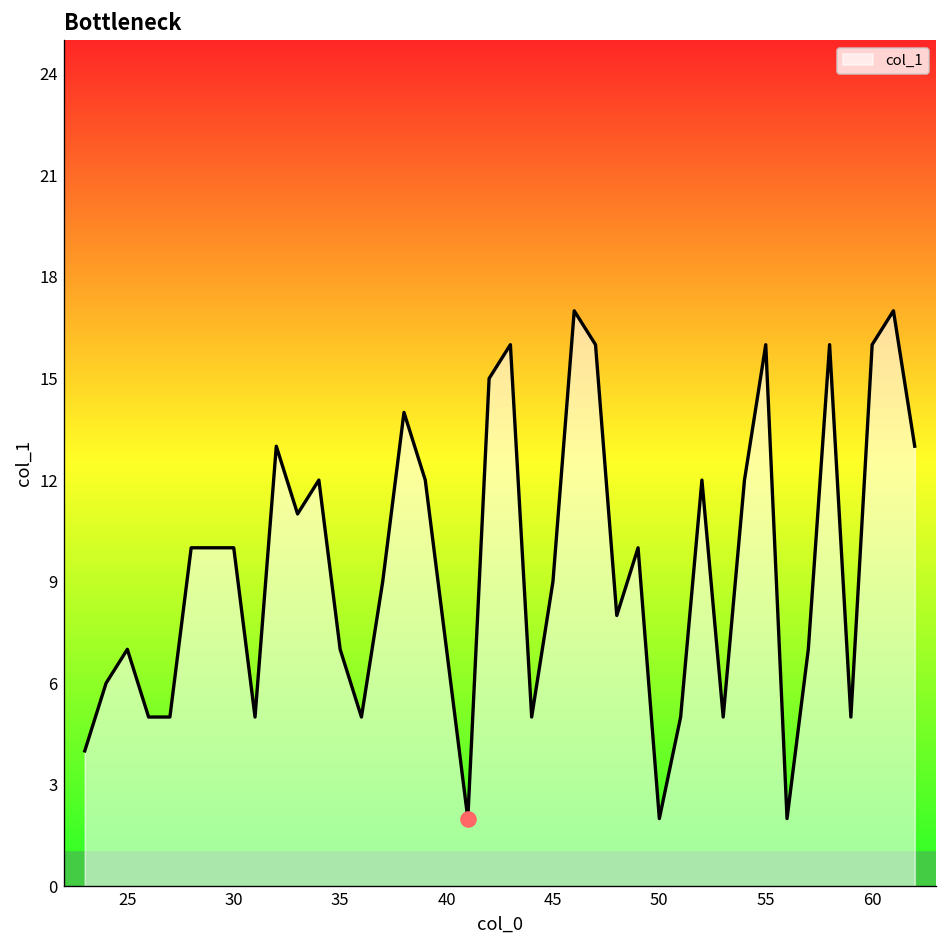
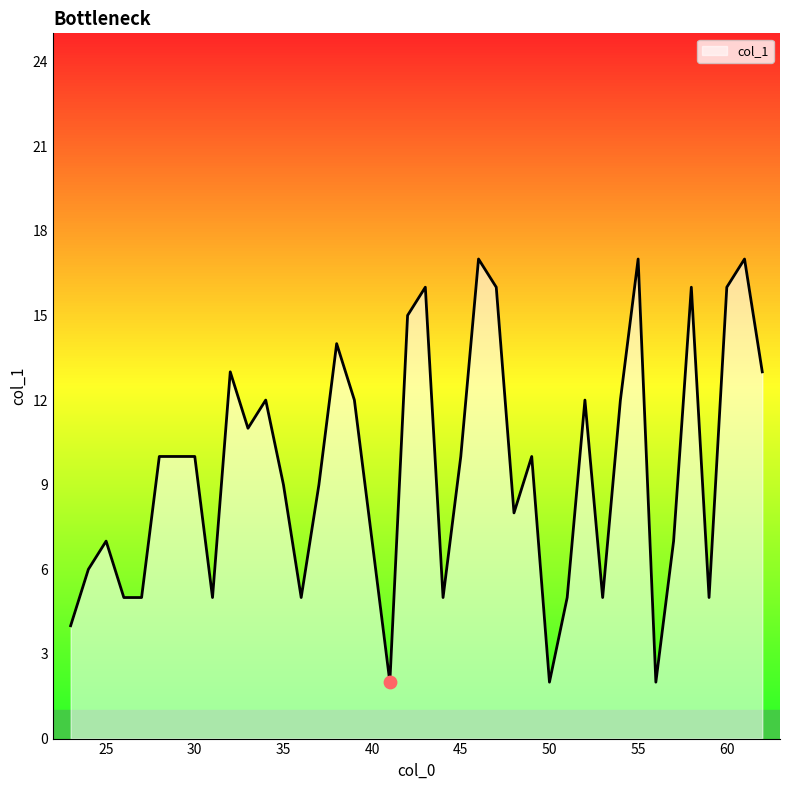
col_1, 35: 7 -> 9
col_1, 45: 9 -> 10
col_1, 55: 16 -> 17
